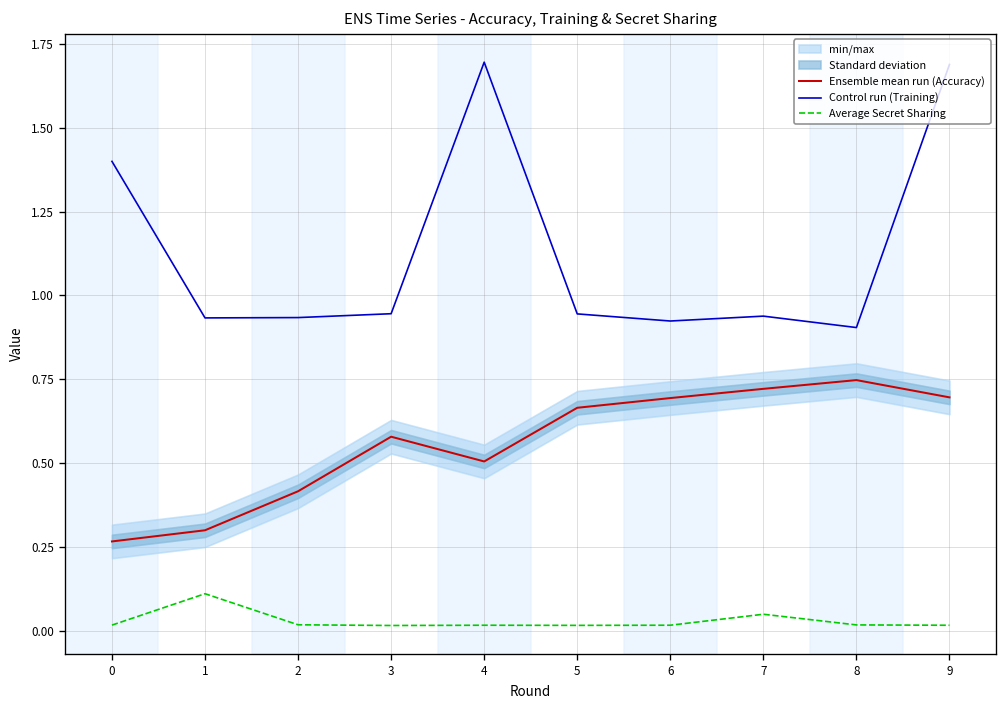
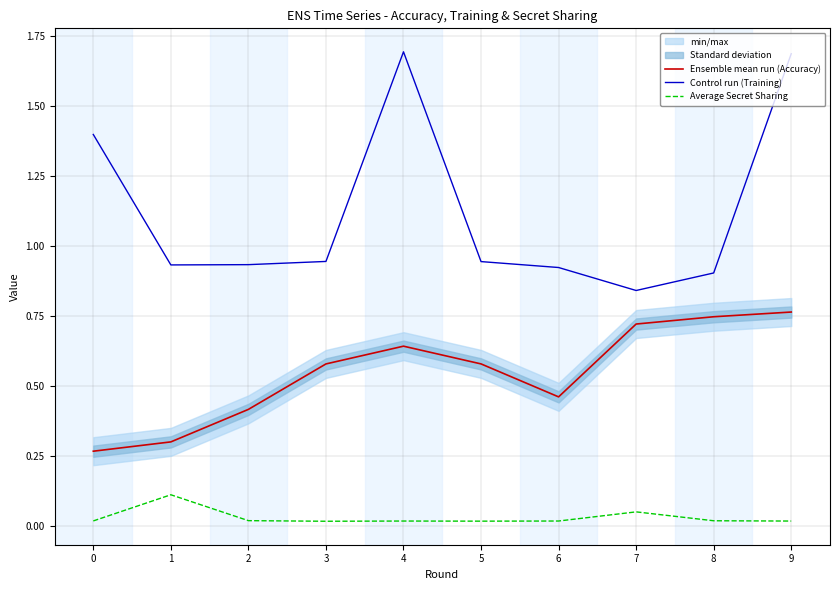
Ensemble mean run (Accuracy), 4: 0.51 -> 0.64
Ensemble mean run (Accuracy), 5: 0.67 -> 0.58
Ensemble mean run (Accuracy), 6: 0.69 -> 0.46
Control run (Training), 7: 0.94 -> 0.84
Ensemble mean run (Accuracy), 9: 0.70 -> 0.76
